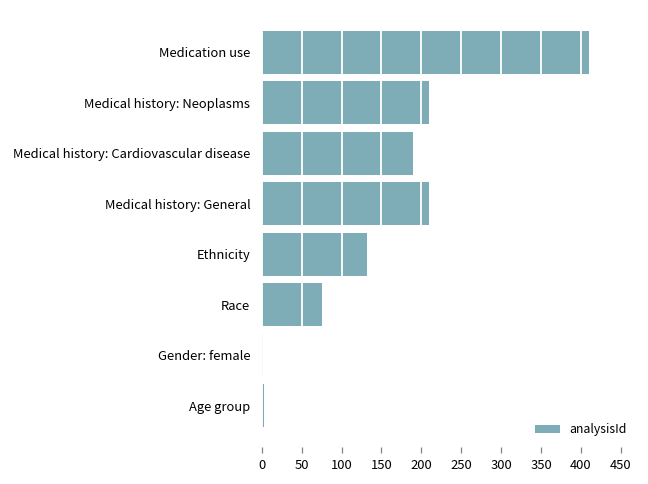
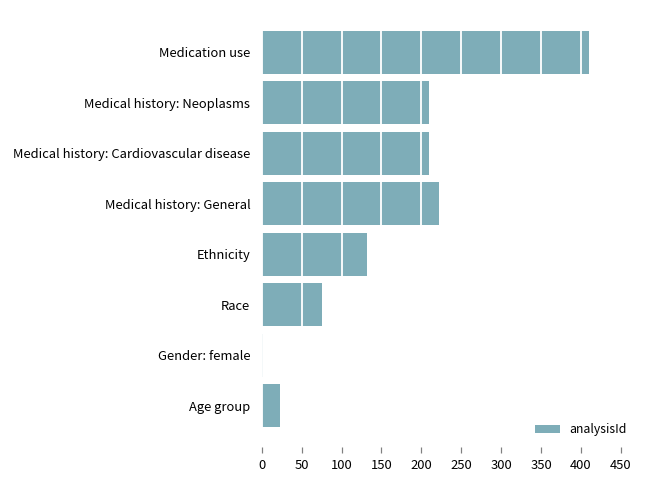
Medical history: Cardiovascular disease: 190 -> 210
Medical history: General: 210 -> 220
Age group: 0 -> 20
